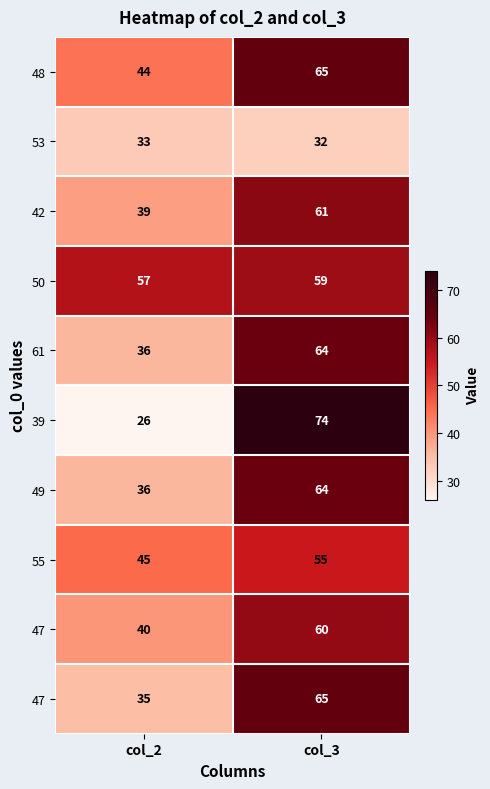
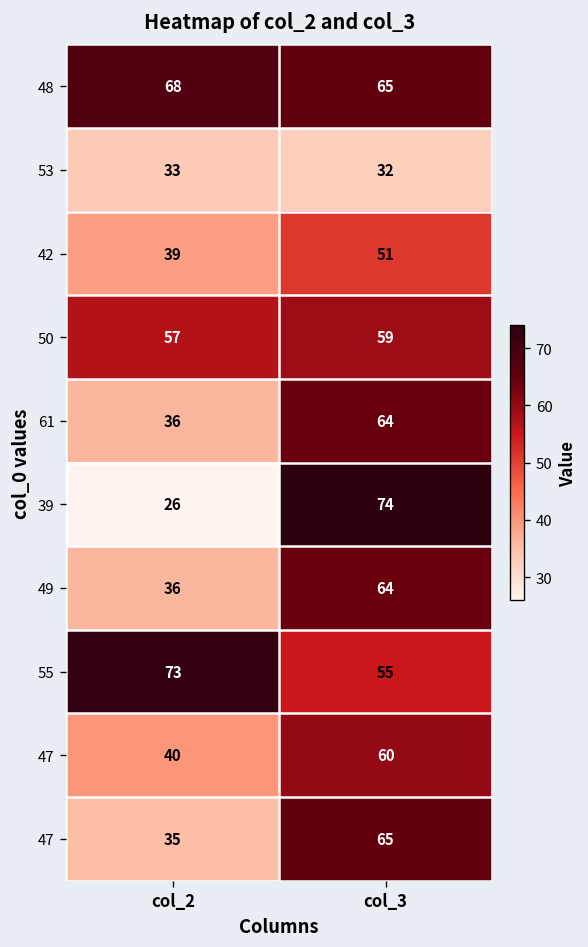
48, col_2: 44 -> 68
42, col_3: 61 -> 51
55, col_2: 45 -> 73
